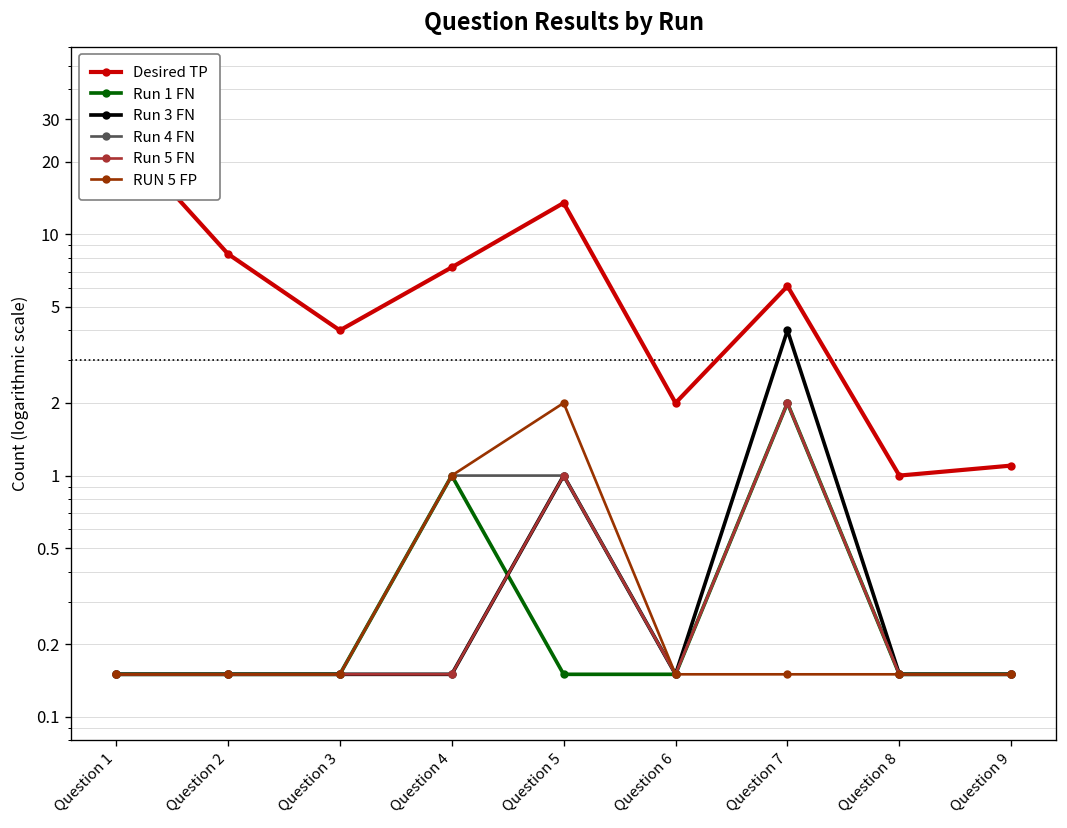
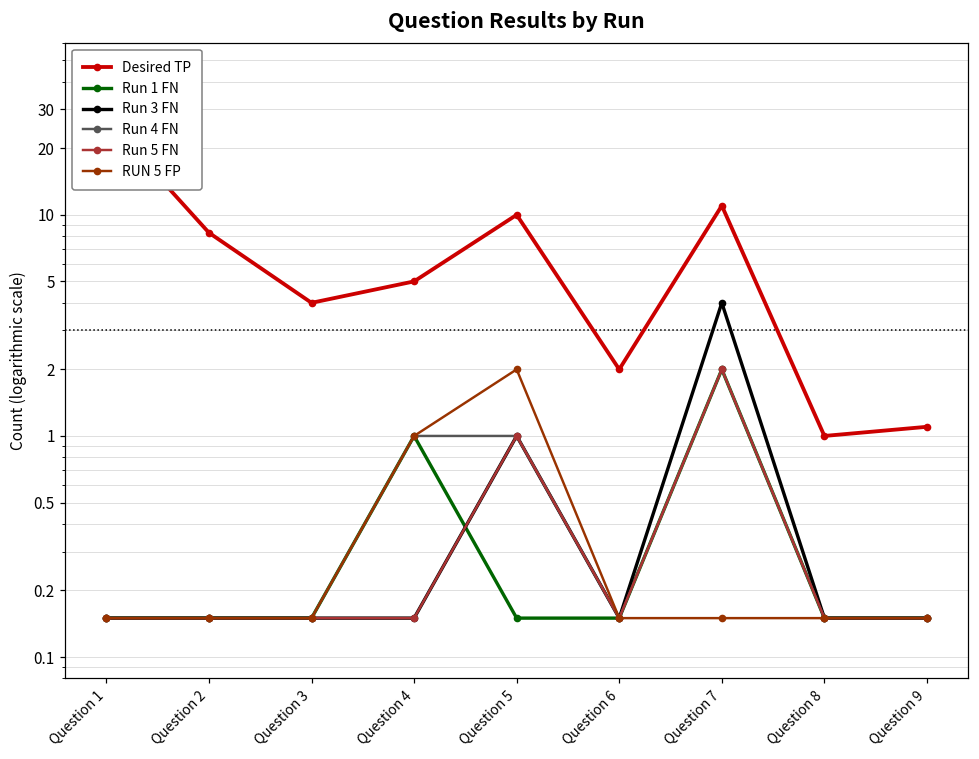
Desired TP, Question 4: 7.3 -> 5.0
Desired TP, Question 5: 14 -> 10
Desired TP, Question 7: 6.1 -> 11
